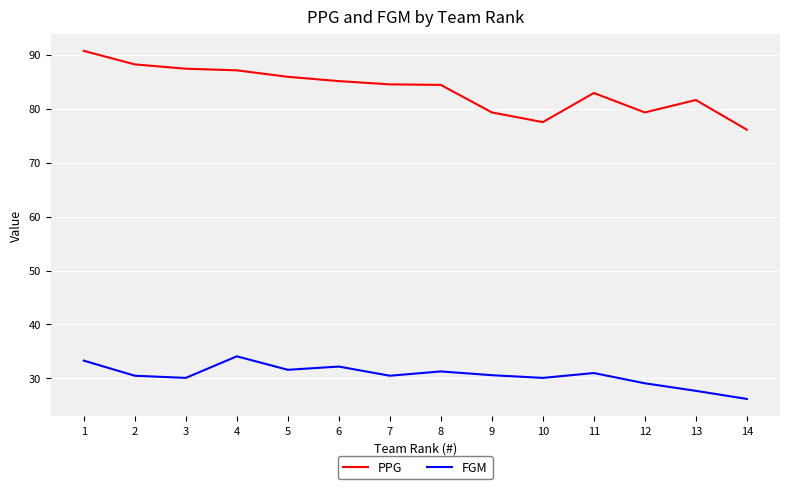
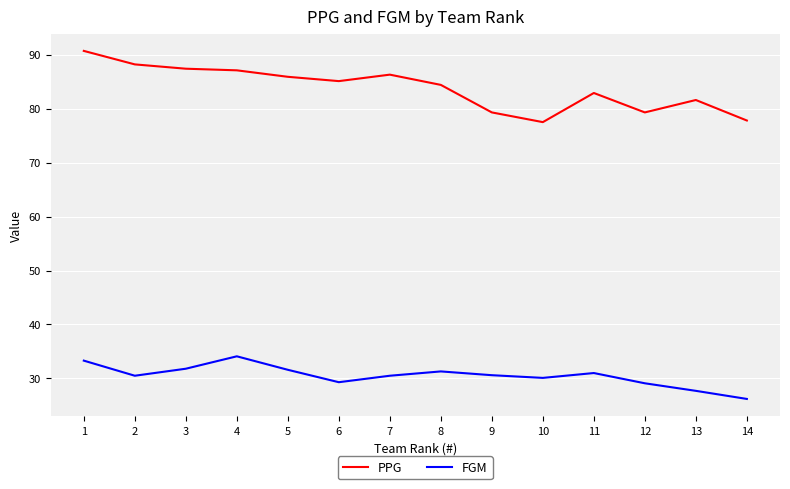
FGM, 3: 30 -> 32
FGM, 6: 32 -> 29
PPG, 7: 85 -> 86
PPG, 14: 76 -> 78
